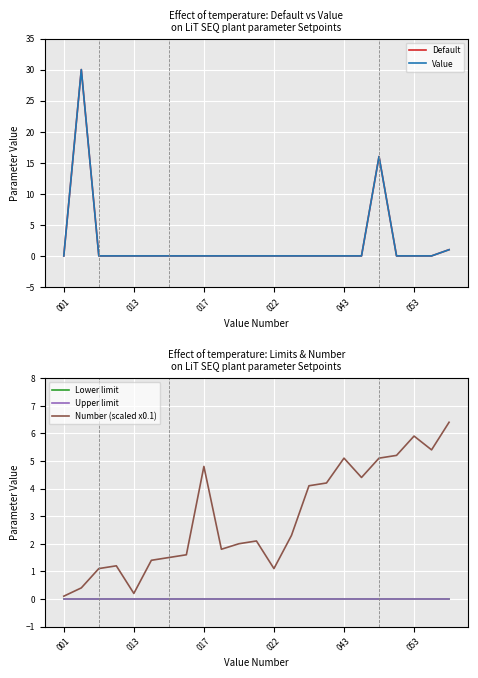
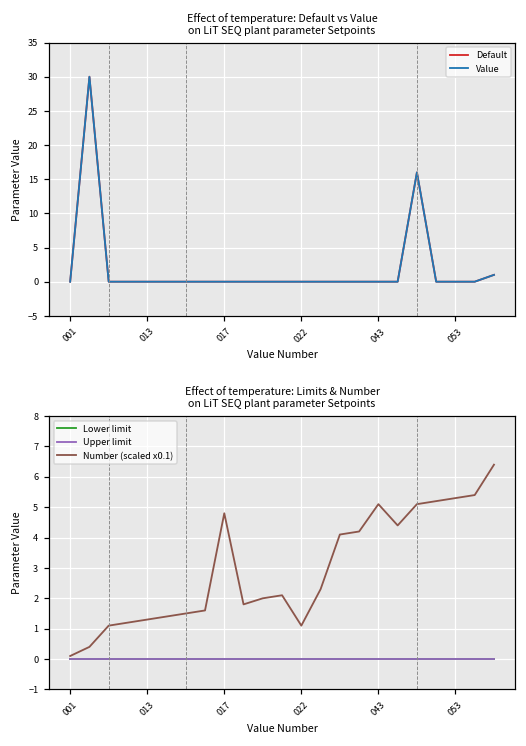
Effect of temperature: Limits & Number on LiT SEQ plant parameter Setpoints, Number (scaled x0.1), 013: 0.2 -> 1.3
Effect of temperature: Limits & Number on LiT SEQ plant parameter Setpoints, Number (scaled x0.1), 053: 5.9 -> 5.3
